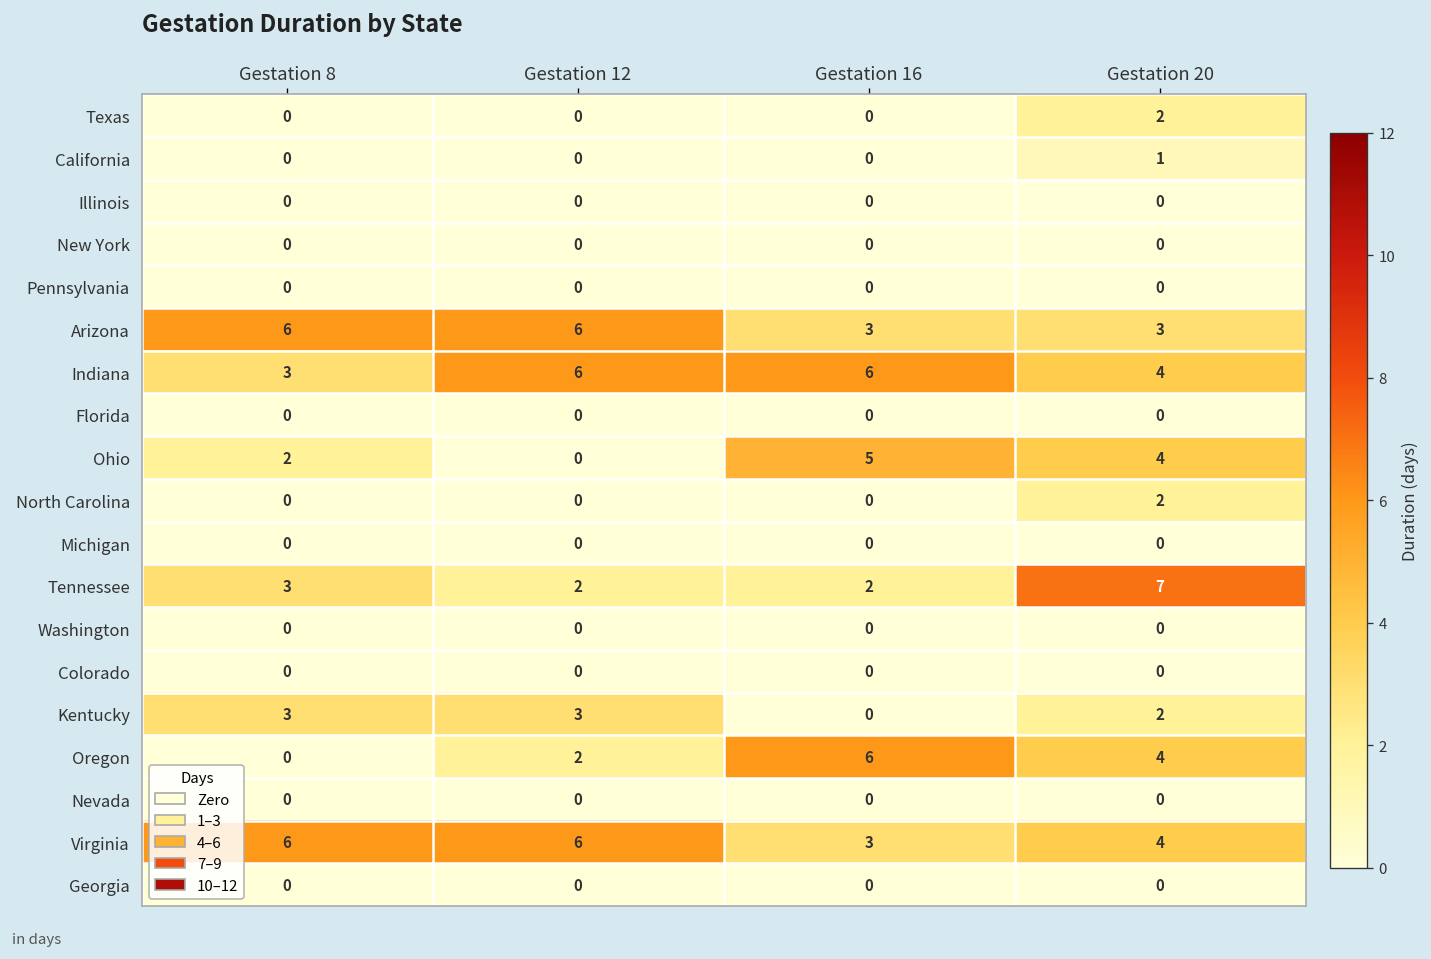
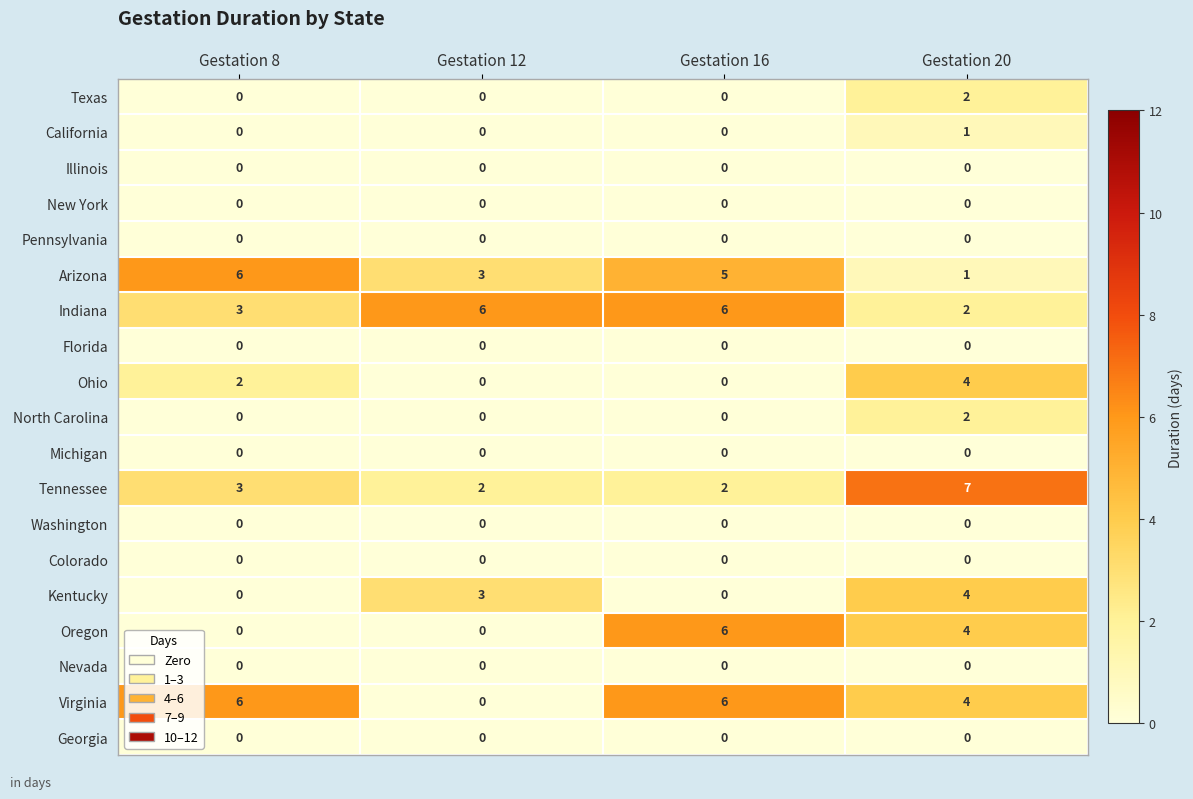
Arizona, Gestation 12: 6 -> 3
Arizona, Gestation 16: 3 -> 5
Arizona, Gestation 20: 3 -> 1
Indiana, Gestation 20: 4 -> 2
Ohio, Gestation 16: 5 -> 0
Kentucky, Gestation 8: 3 -> 0
Kentucky, Gestation 20: 2 -> 4
Oregon, Gestation 12: 2 -> 0
Virginia, Gestation 12: 6 -> 0
Virginia, Gestation 16: 3 -> 6
